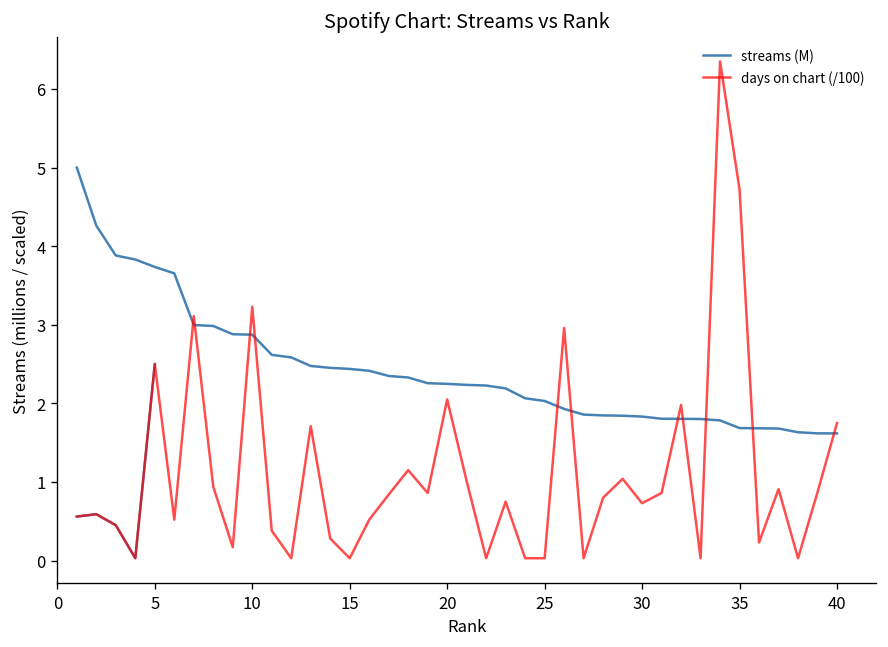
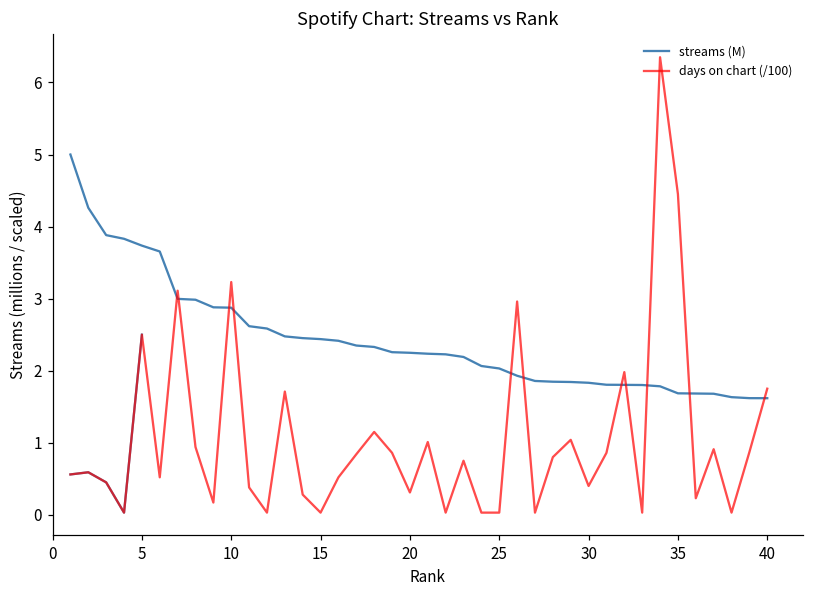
days on chart (/100), 20: 2.1 -> 0.3
days on chart (/100), 30: 0.7 -> 0.4
days on chart (/100), 35: 4.7 -> 4.5
